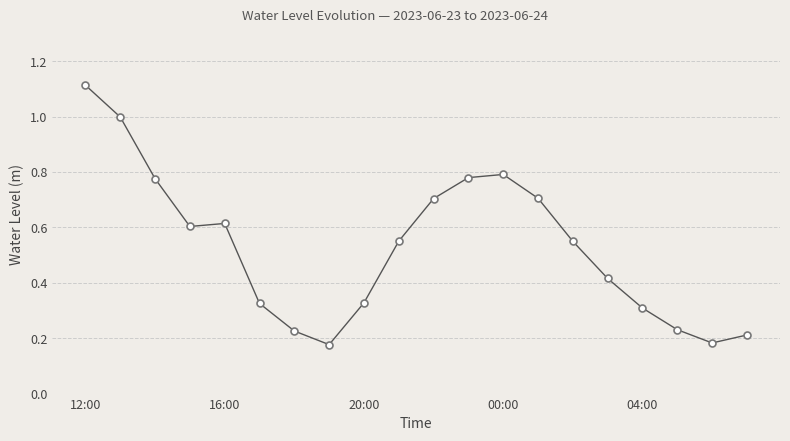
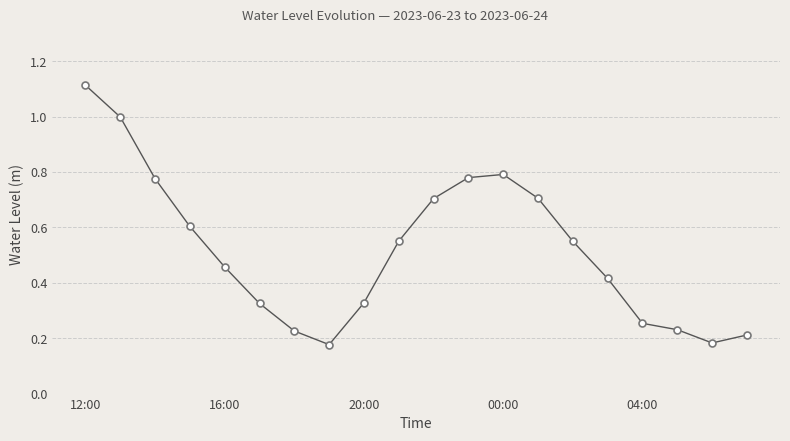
16:00: 0.61 -> 0.46
04:00: 0.31 -> 0.25
